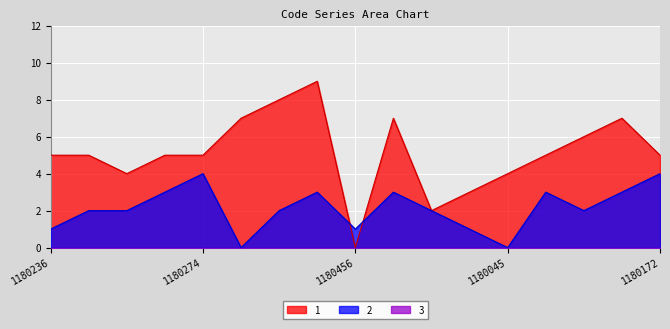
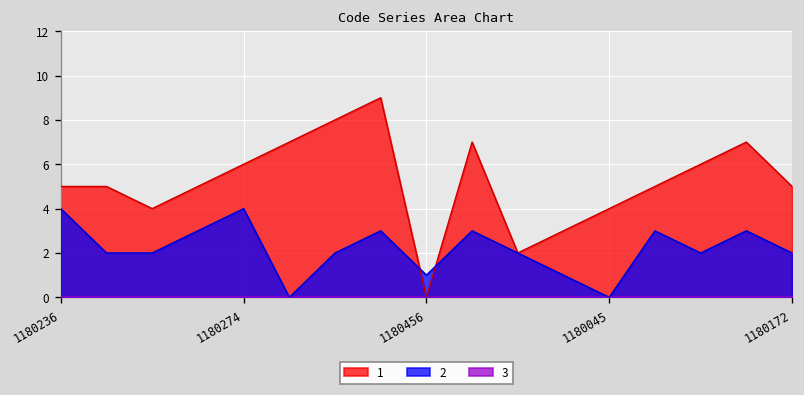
2, 1180236: 1 -> 4
1, 1180274: 5 -> 6
2, 1180172: 4 -> 2
